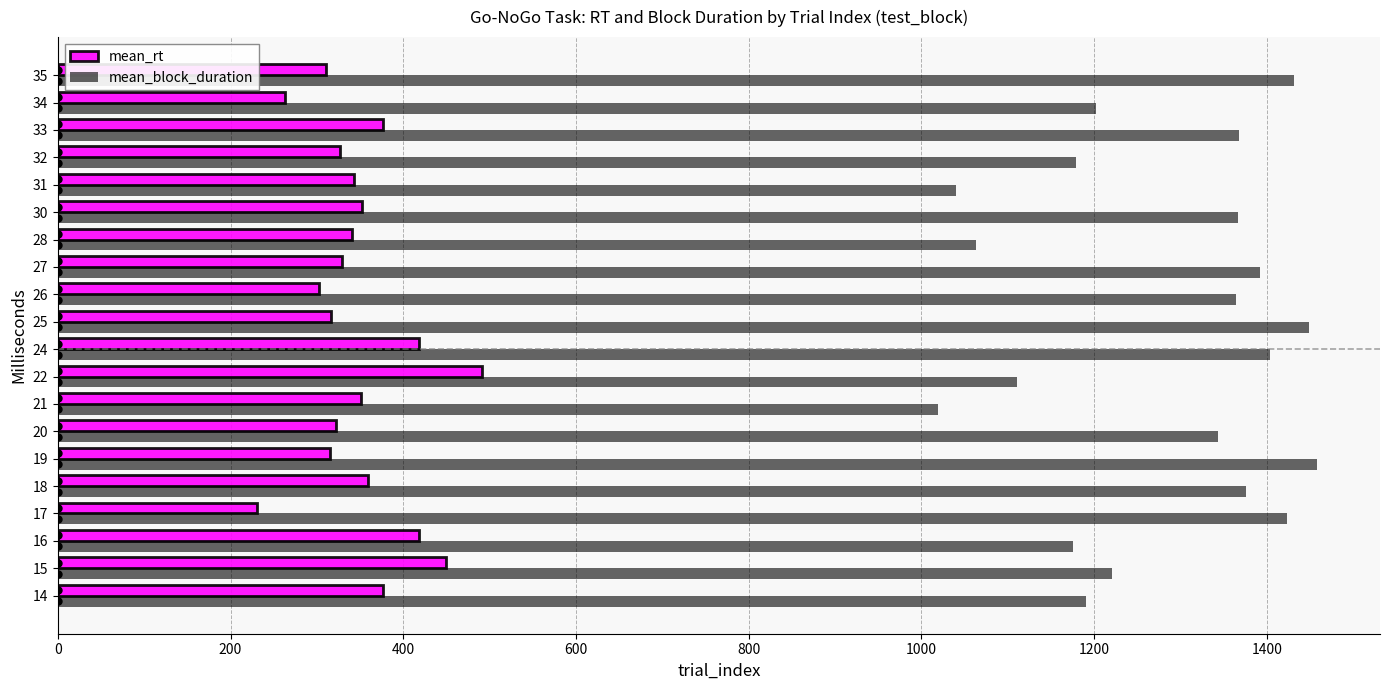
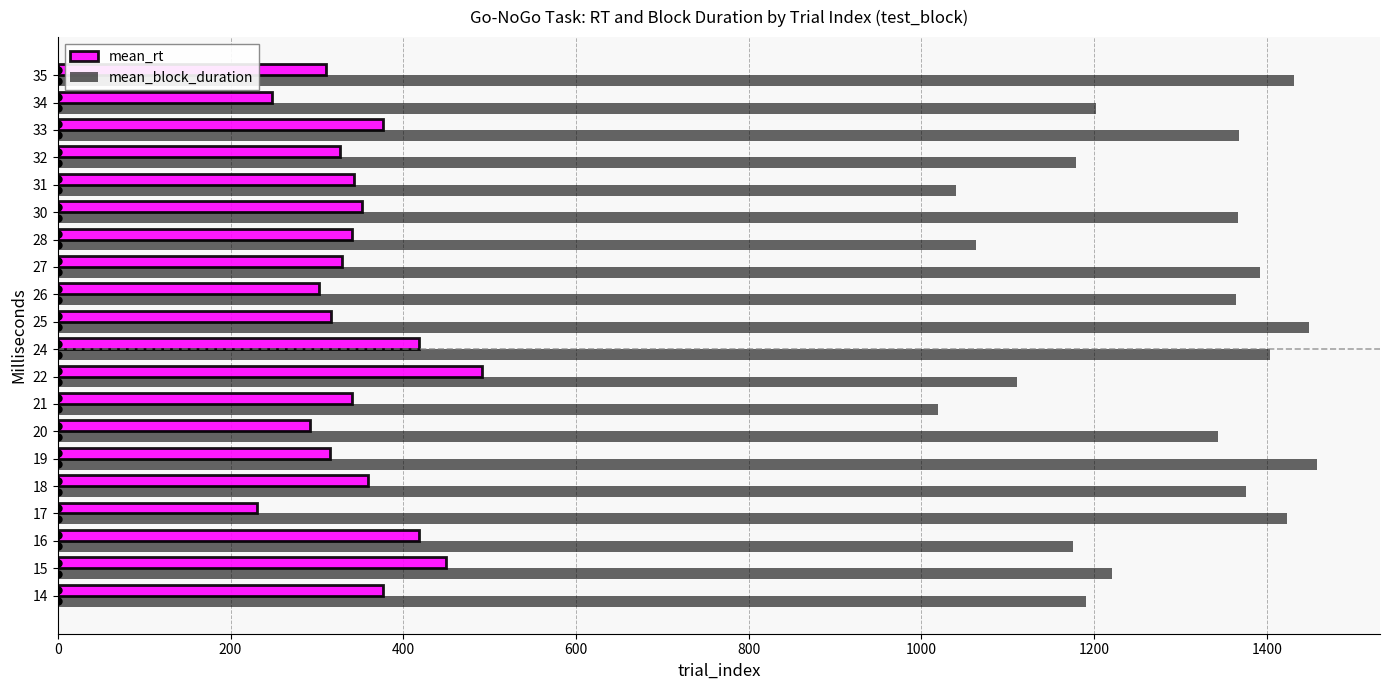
mean_rt, 34: 260 -> 250
mean_rt, 21: 350 -> 340
mean_rt, 20: 320 -> 290
